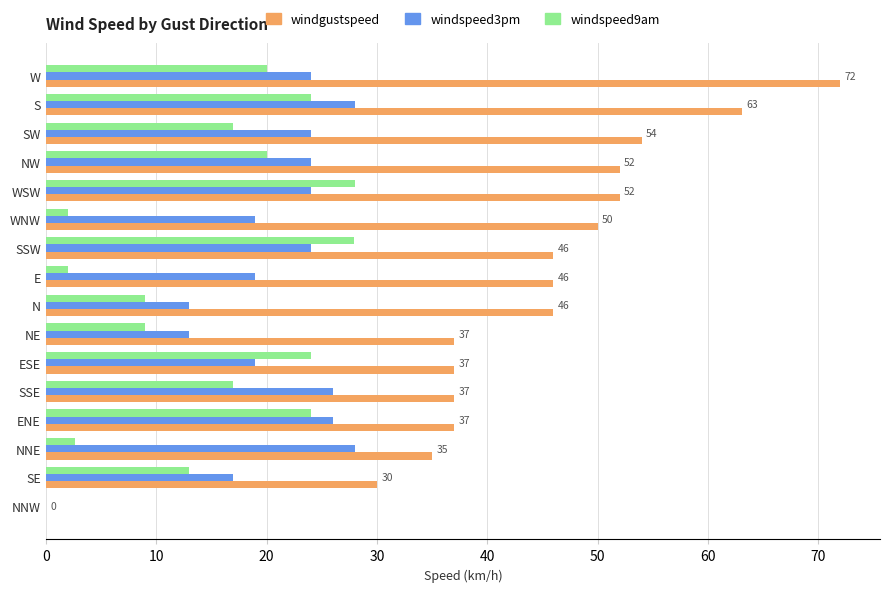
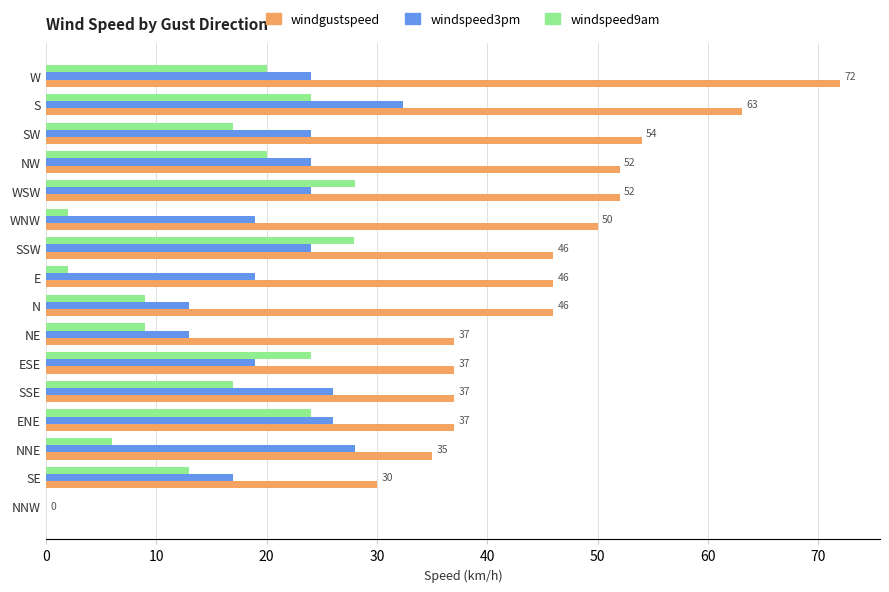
windspeed3pm, S: 28.0 -> 32.4
windspeed9am, NNE: 2.6 -> 6.0
